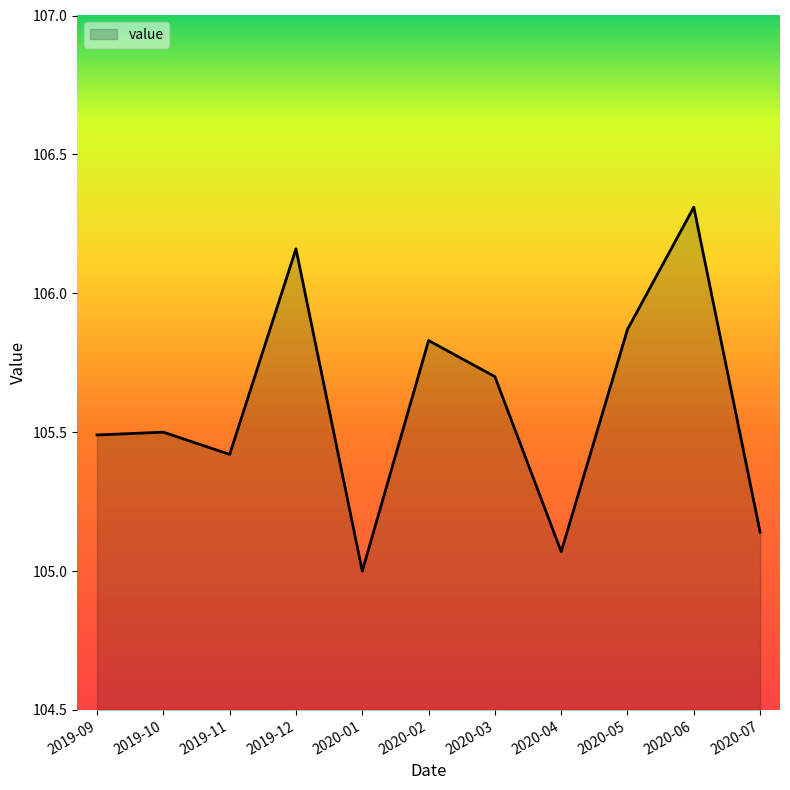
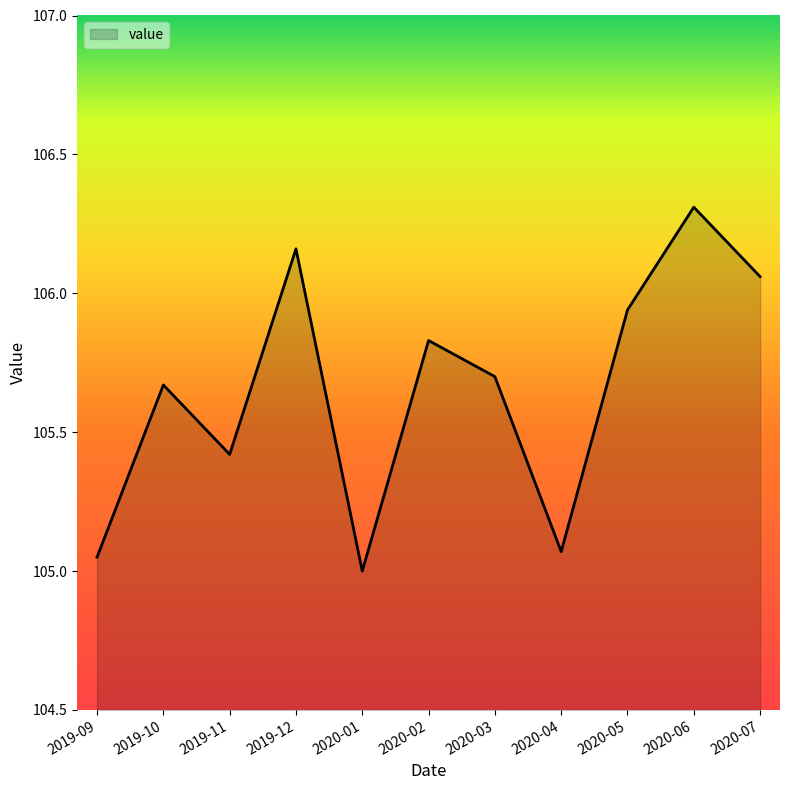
2019-09: 105.49 -> 105.05
2019-10: 105.50 -> 105.67
2020-05: 105.87 -> 105.94
2020-07: 105.14 -> 106.06
